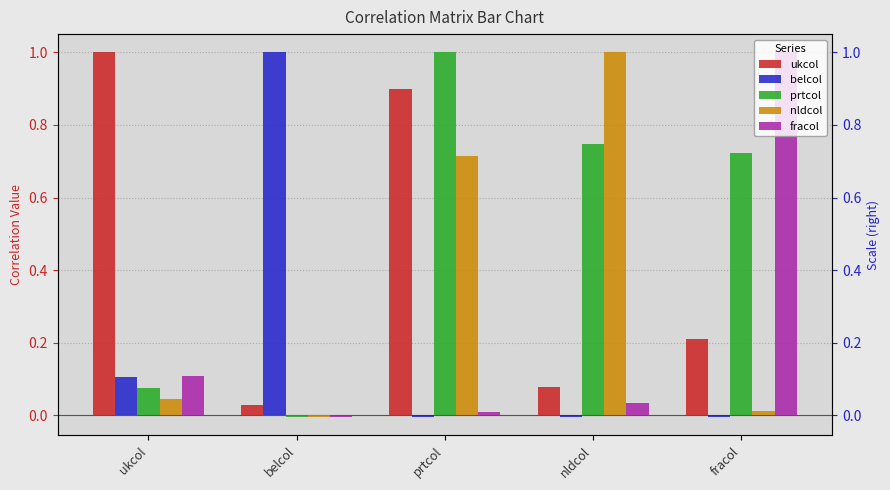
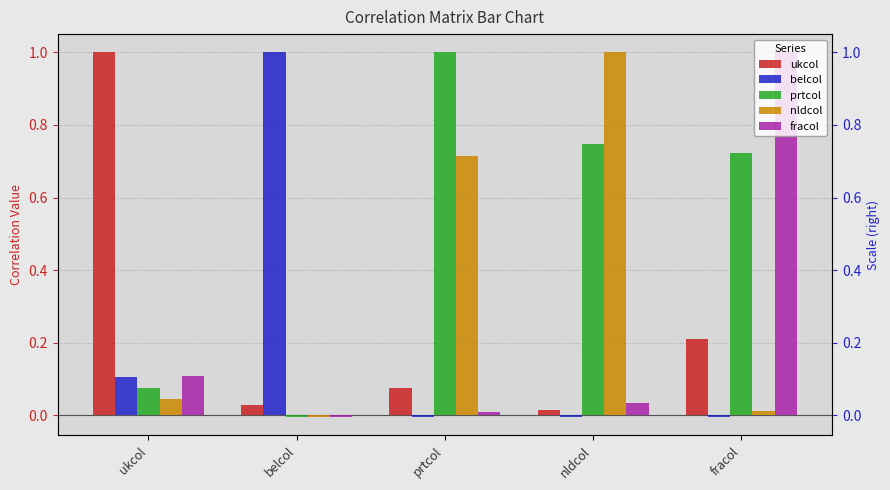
ukcol, prtcol: 0.90 -> 0.08
ukcol, nldcol: 0.08 -> 0.02
